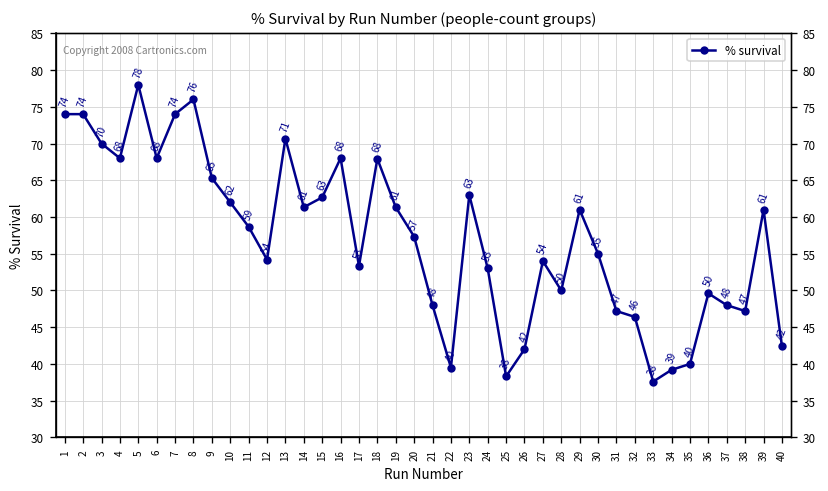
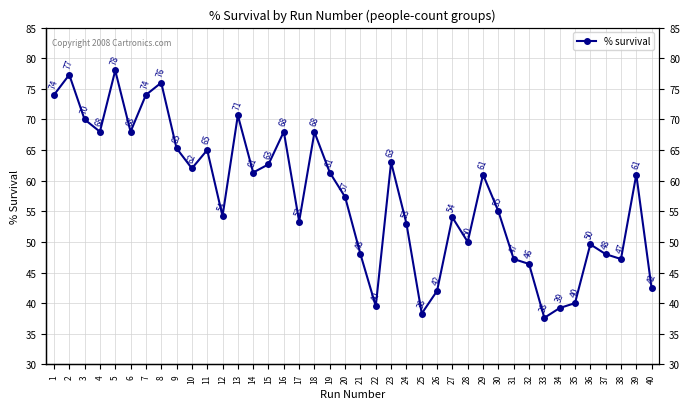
2: 74 -> 77
11: 59 -> 65
